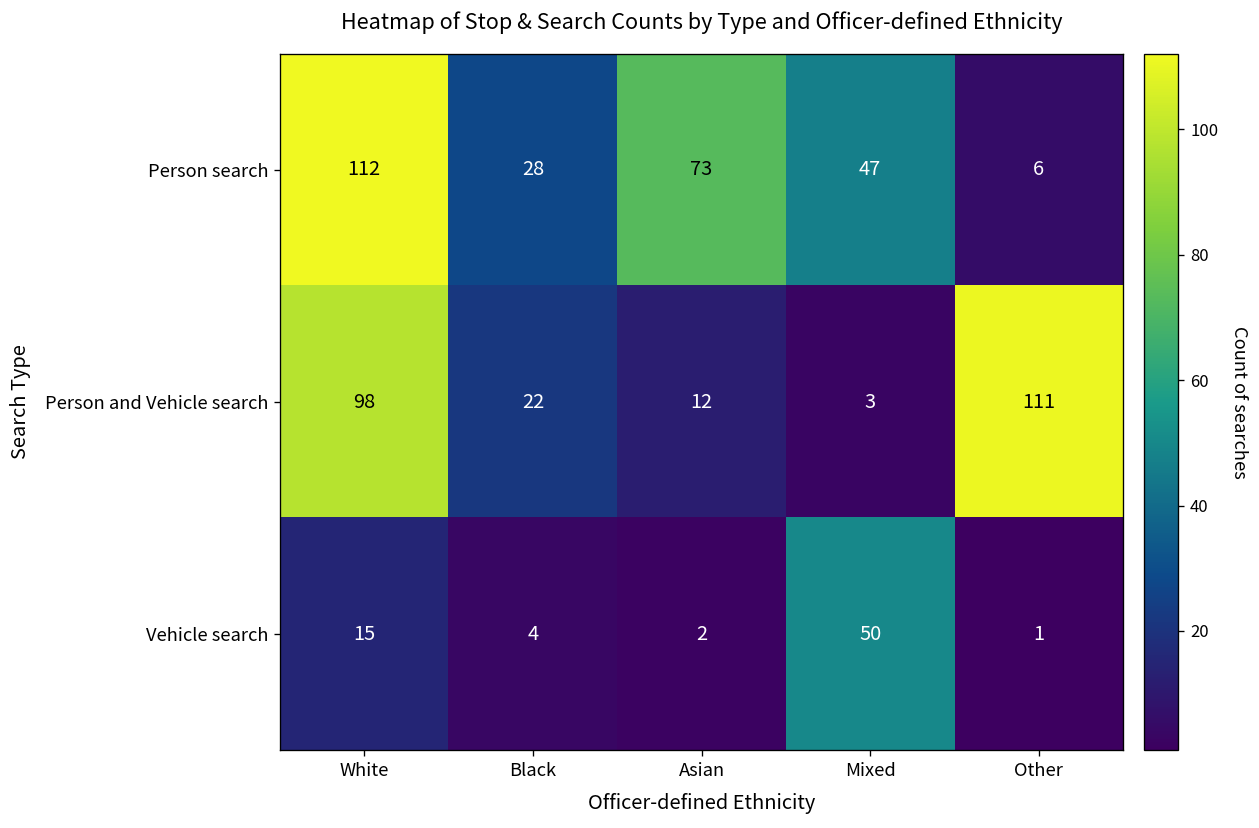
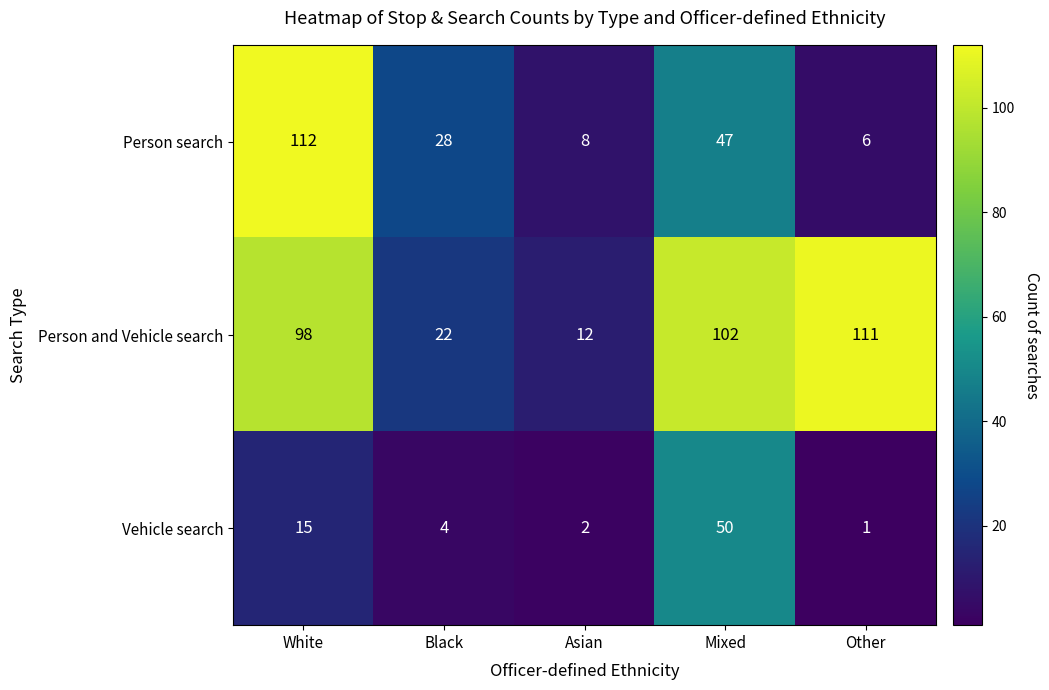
Person search, Asian: 73 -> 8
Person and Vehicle search, Mixed: 3 -> 102
